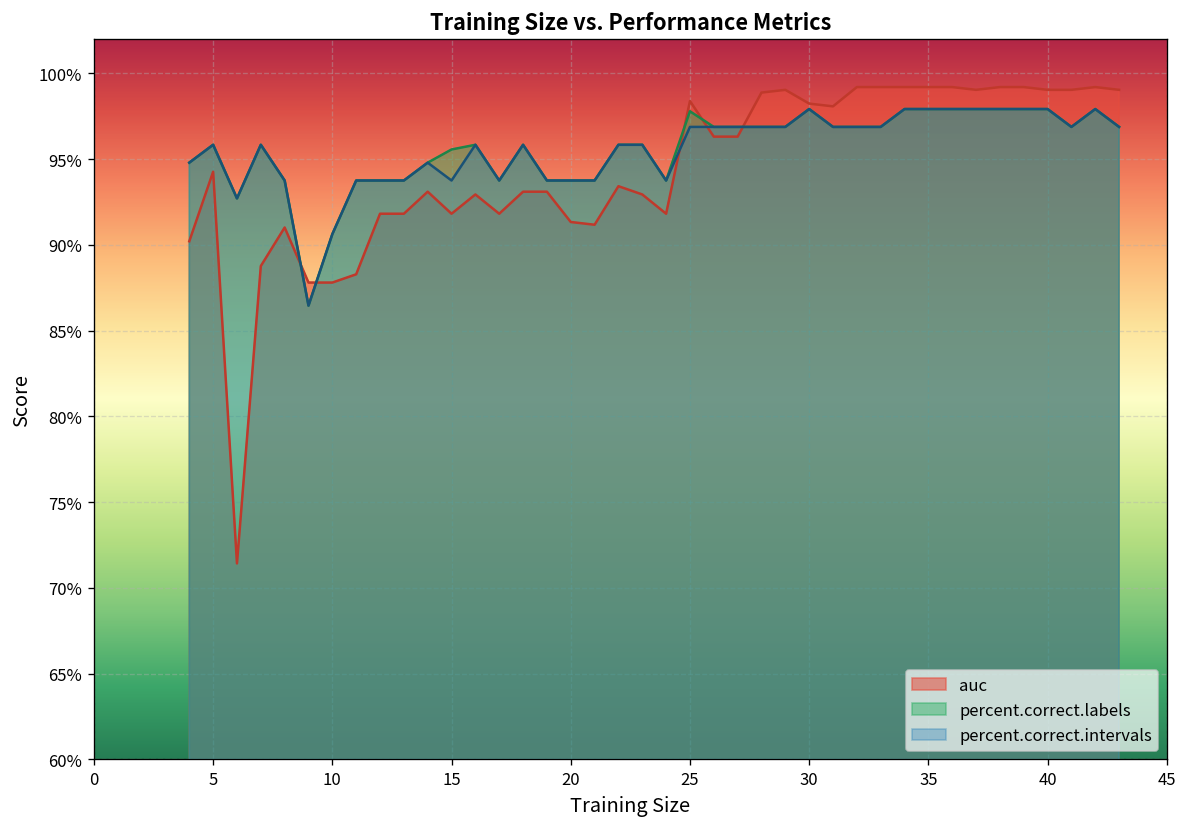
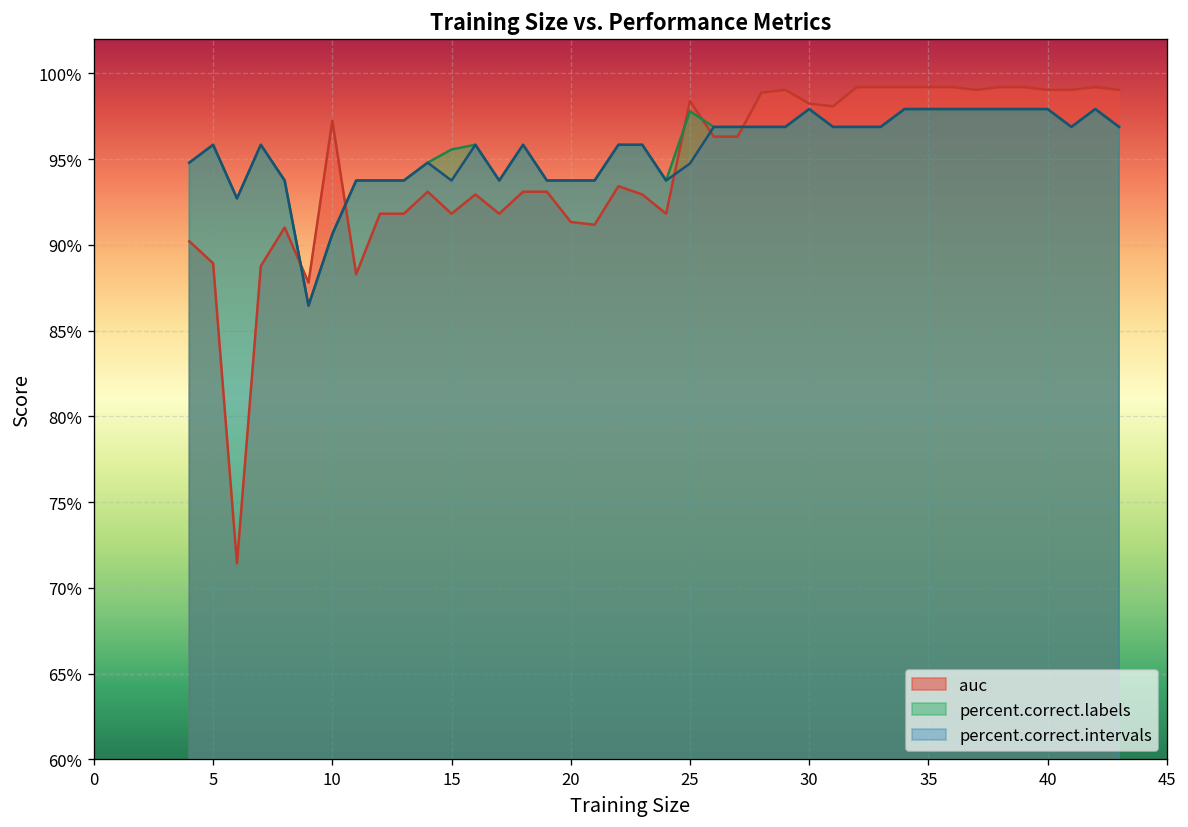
auc, 5: 94.3% -> 88.9%
auc, 10: 87.8% -> 97.2%
percent.correct.intervals, 25: 96.9% -> 94.7%
